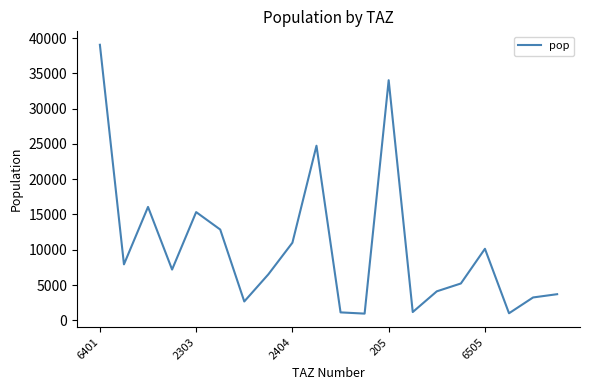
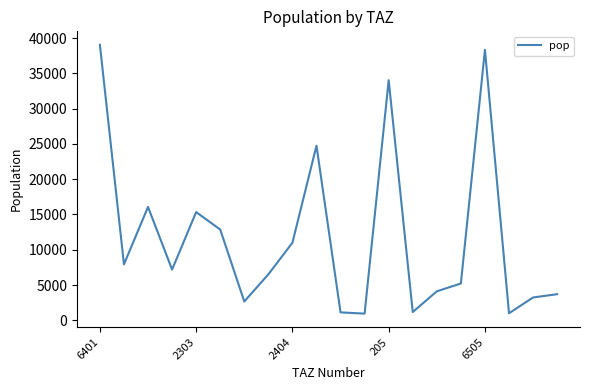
6505: 10000 -> 38000
